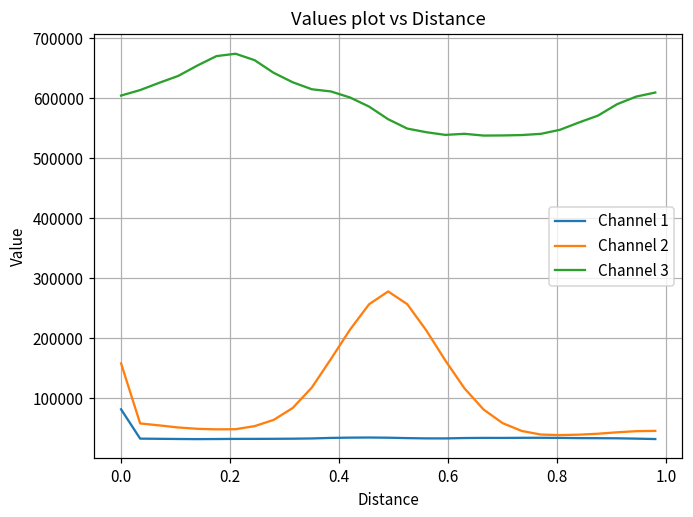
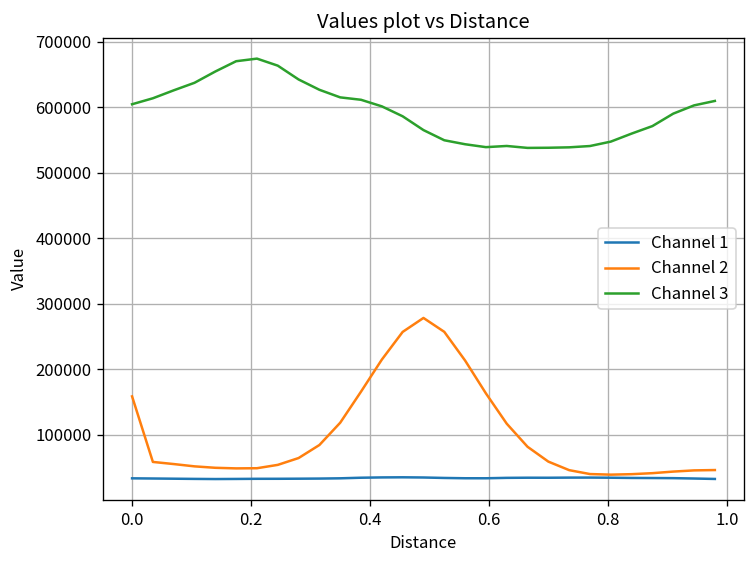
Channel 1, 0.0: 80000 -> 30000
